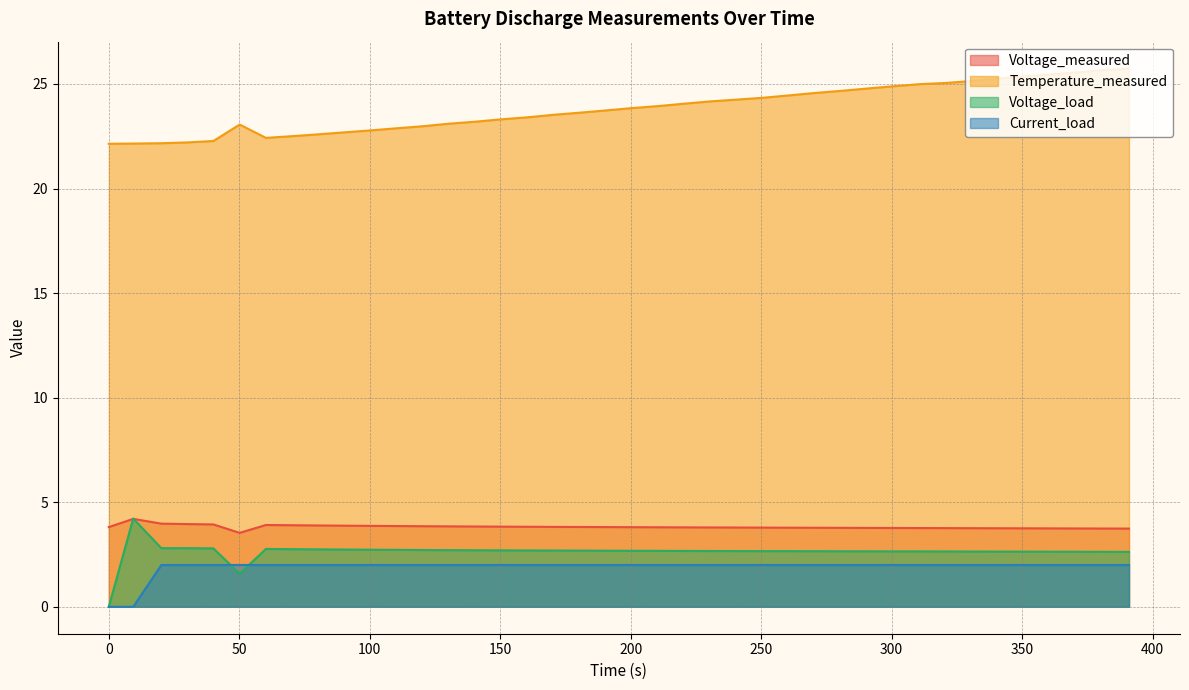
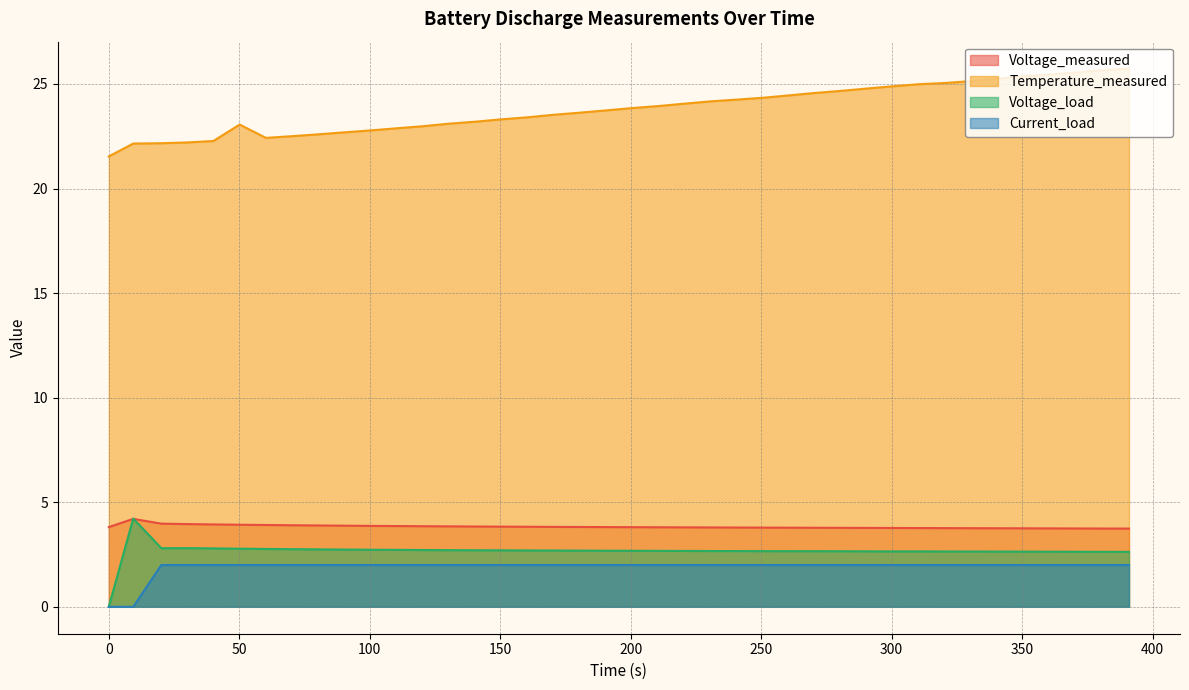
Temperature_measured, 0: 22.1 -> 21.5
Voltage_measured, 50: 3.5 -> 3.9
Voltage_load, 50: 1.6 -> 2.8
